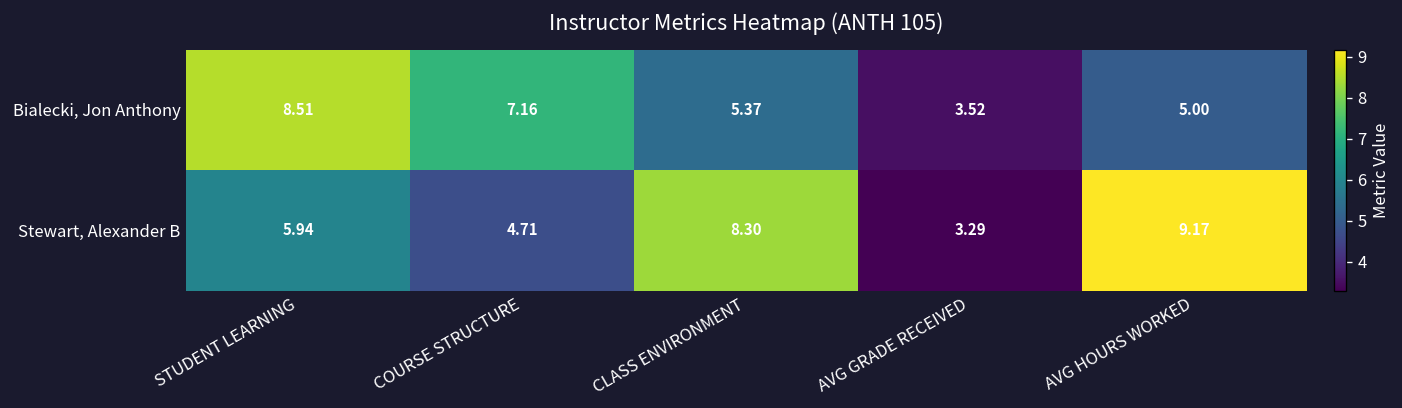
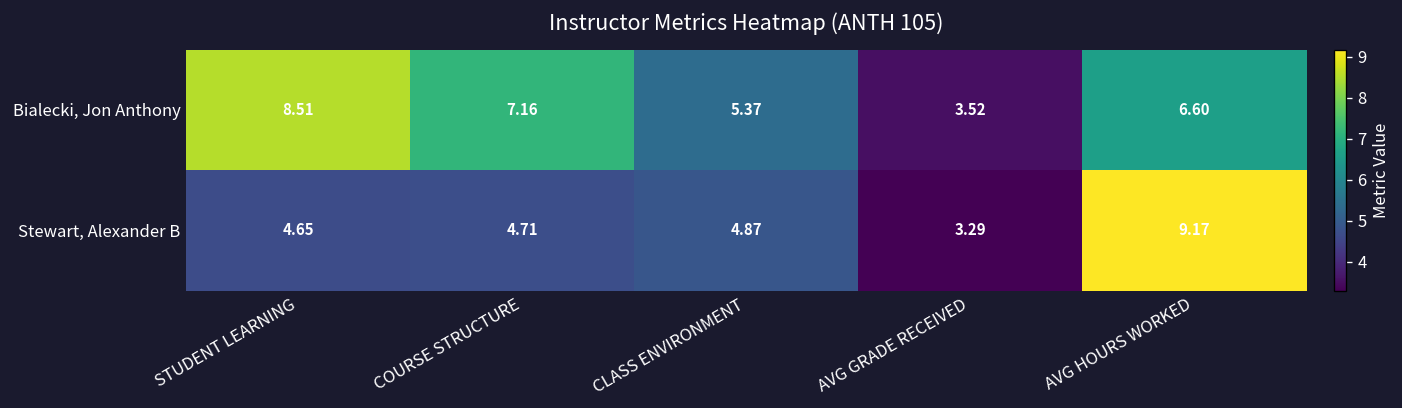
Bialecki, Jon Anthony, AVG HOURS WORKED: 5.00 -> 6.60
Stewart, Alexander B, STUDENT LEARNING: 5.94 -> 4.65
Stewart, Alexander B, CLASS ENVIRONMENT: 8.30 -> 4.87
